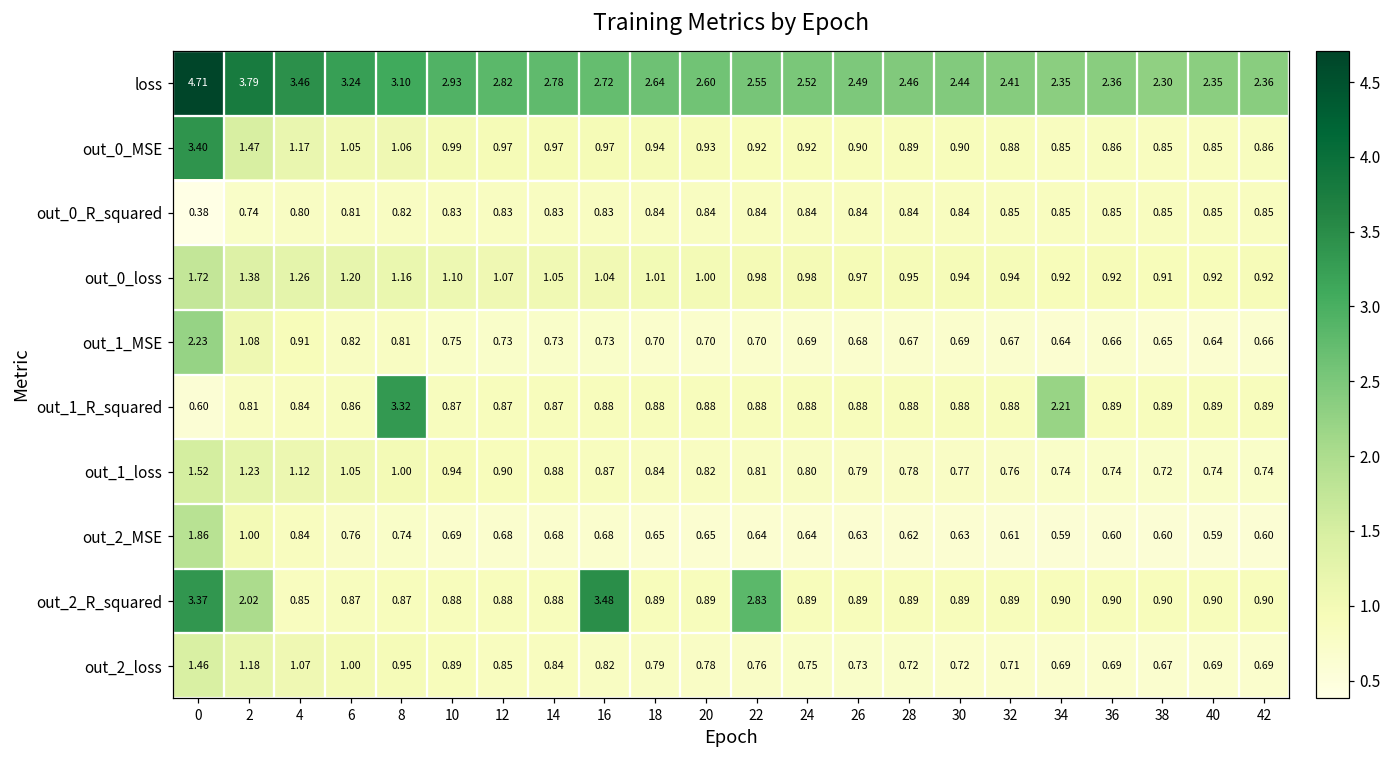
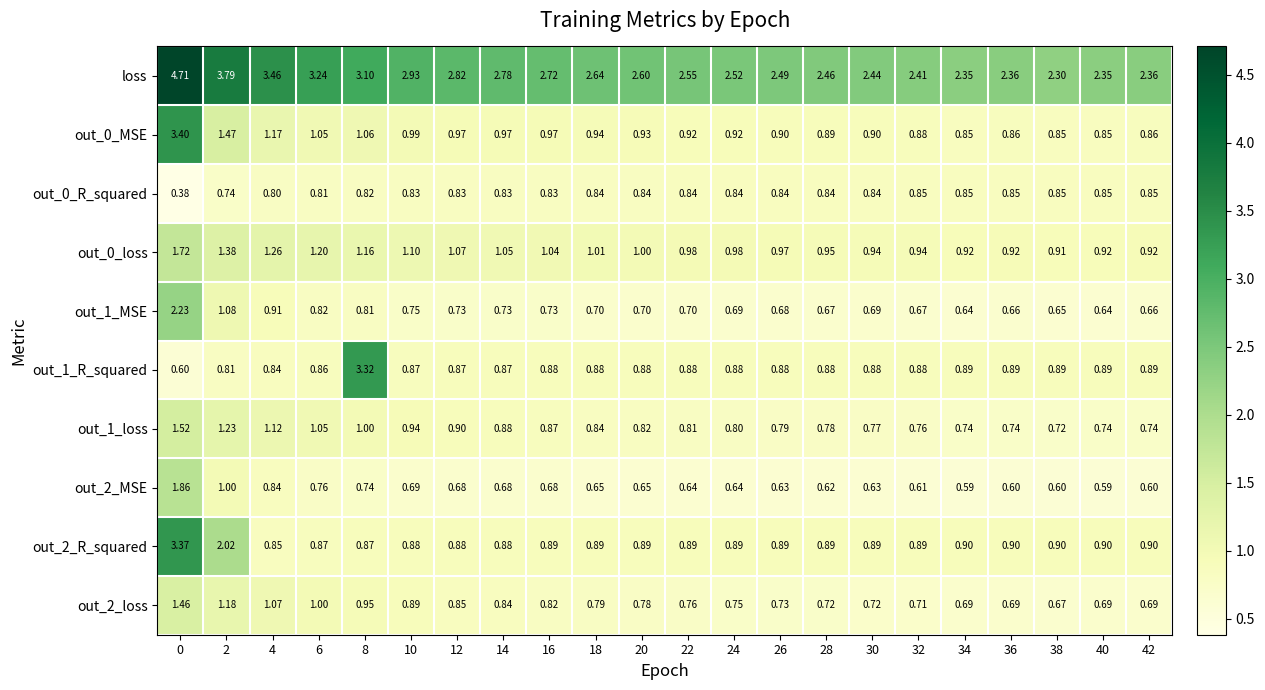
out_1_R_squared, 34: 2.21 -> 0.89
out_2_R_squared, 16: 3.48 -> 0.89
out_2_R_squared, 22: 2.83 -> 0.89
